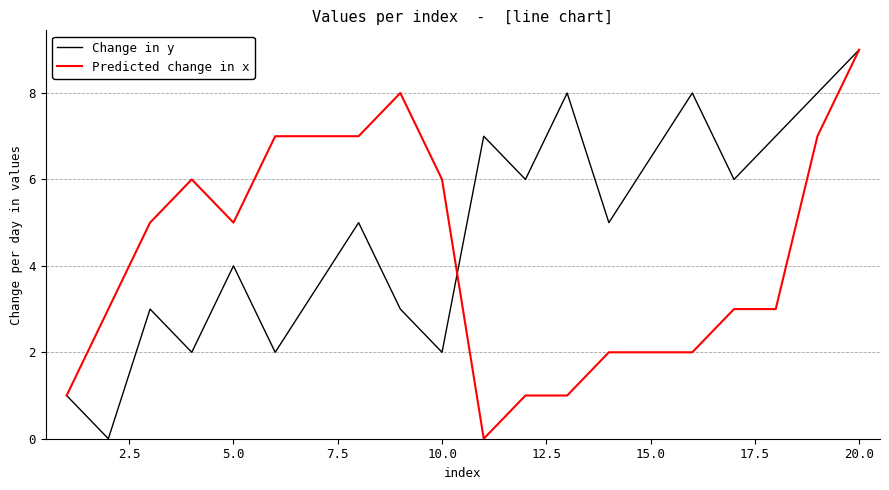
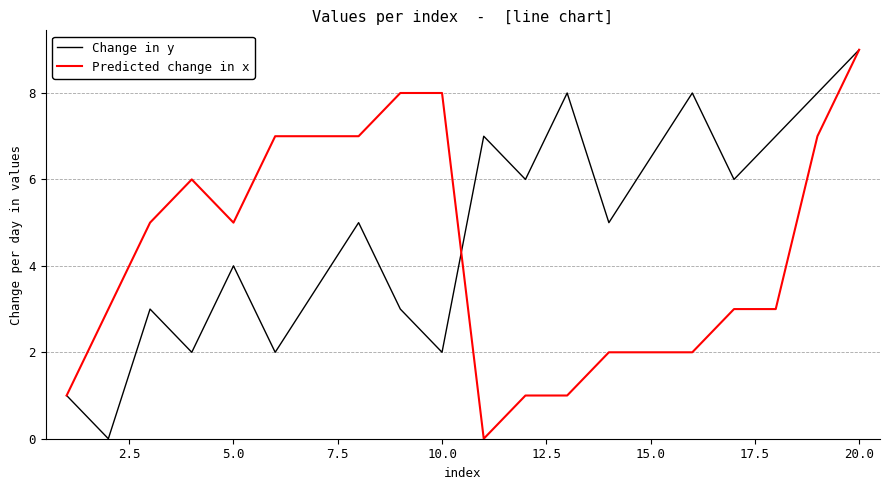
Predicted change in x, 10.0: 6 -> 8
